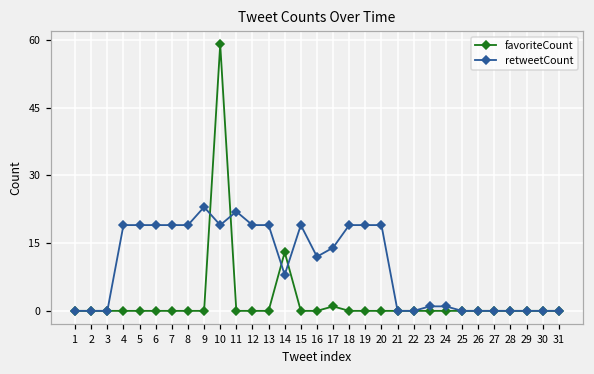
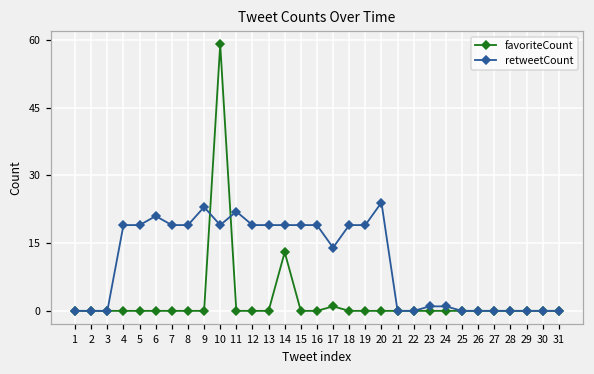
retweetCount, 6: 19 -> 21
retweetCount, 14: 8 -> 19
retweetCount, 16: 12 -> 19
retweetCount, 20: 19 -> 24
